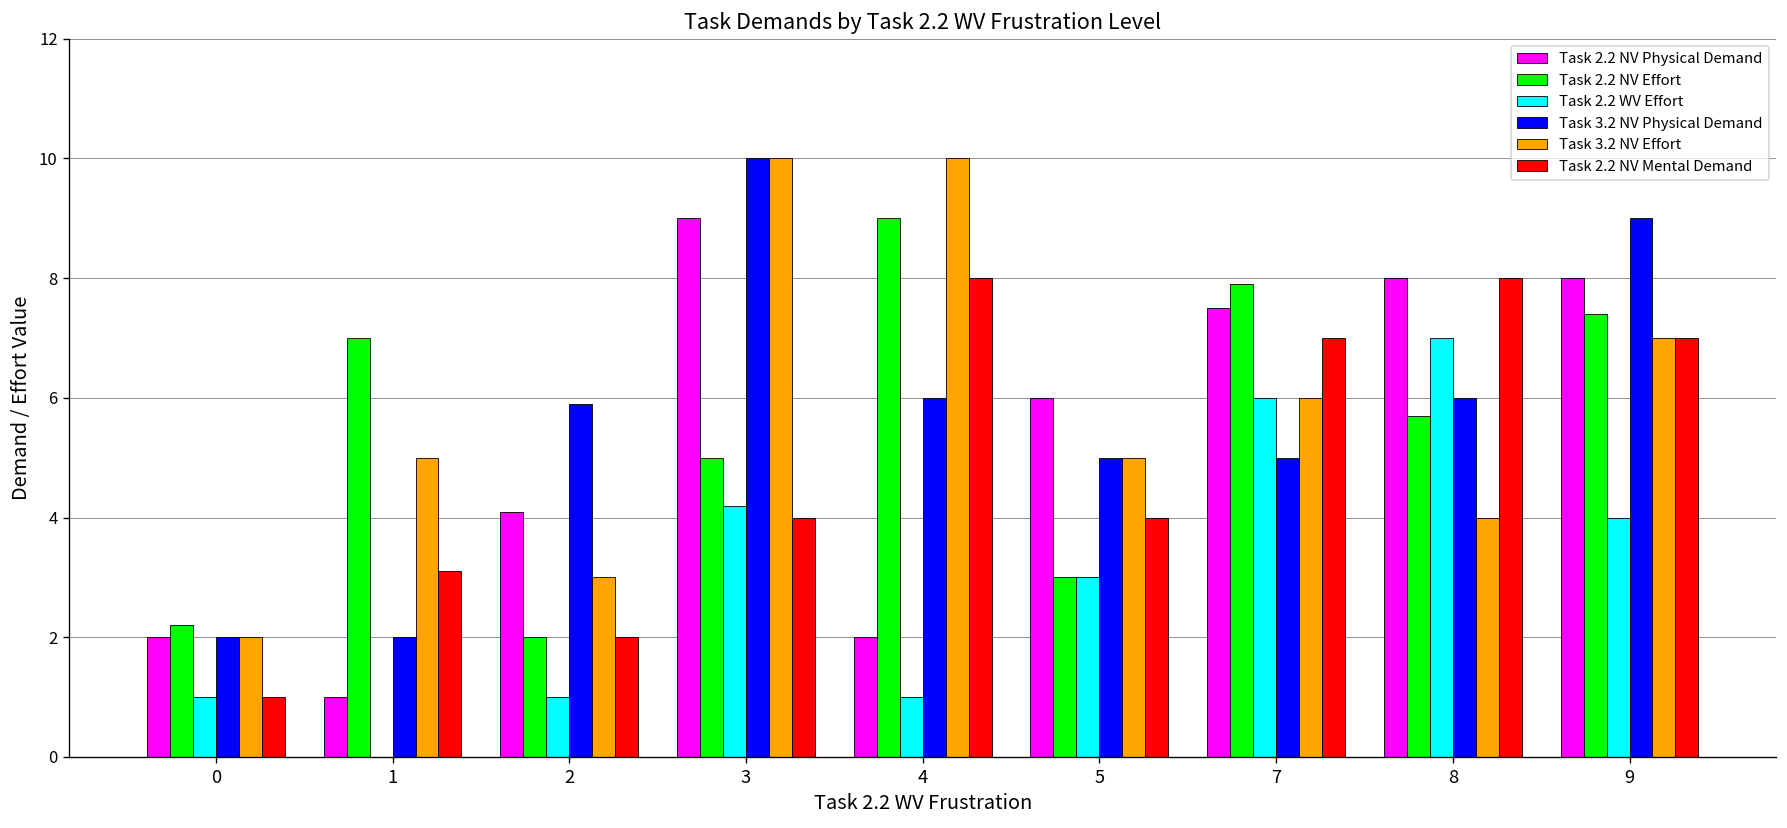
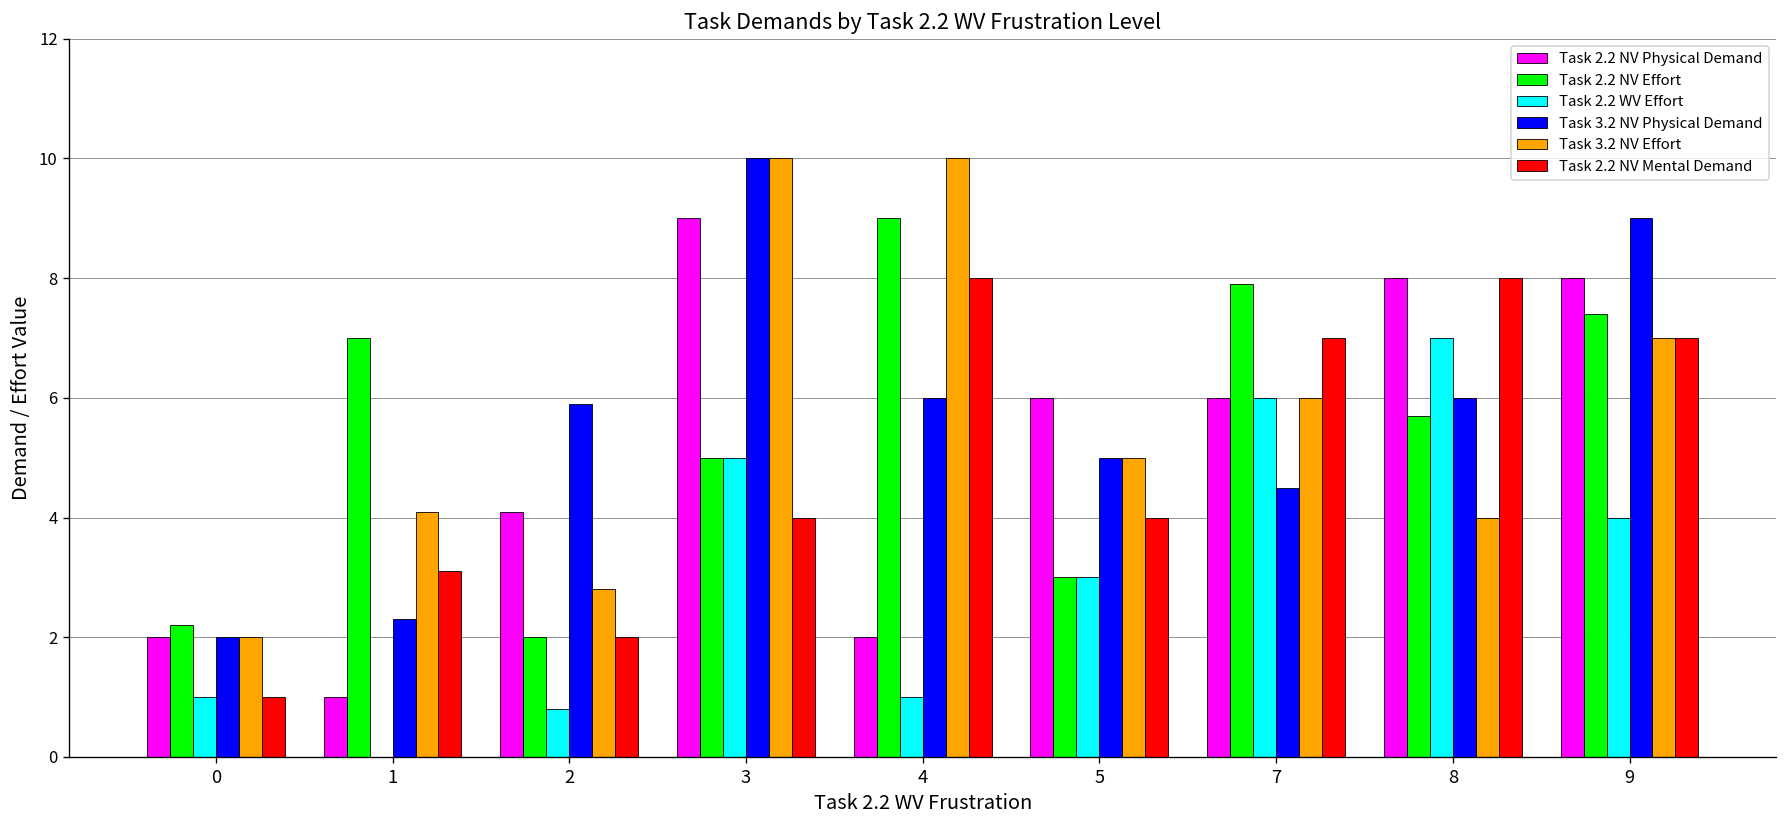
Task 3.2 NV Physical Demand, 1: 2.0 -> 2.3
Task 3.2 NV Effort, 1: 5.0 -> 4.1
Task 2.2 WV Effort, 2: 1.0 -> 0.8
Task 3.2 NV Effort, 2: 3.0 -> 2.8
Task 2.2 WV Effort, 3: 4.2 -> 5.0
Task 2.2 NV Physical Demand, 7: 7.5 -> 6.0
Task 3.2 NV Physical Demand, 7: 5.0 -> 4.5
